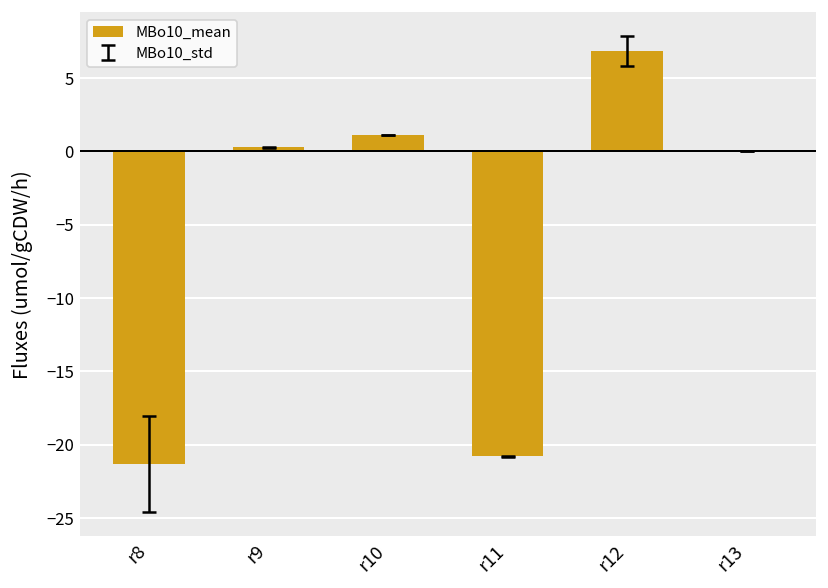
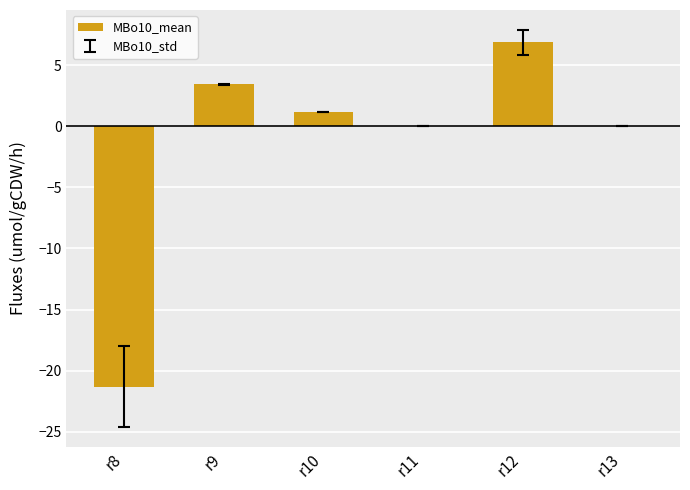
MBo10_mean, r9: 0.3 -> 3.4
MBo10_mean, r11: -20.8 -> 0.0
